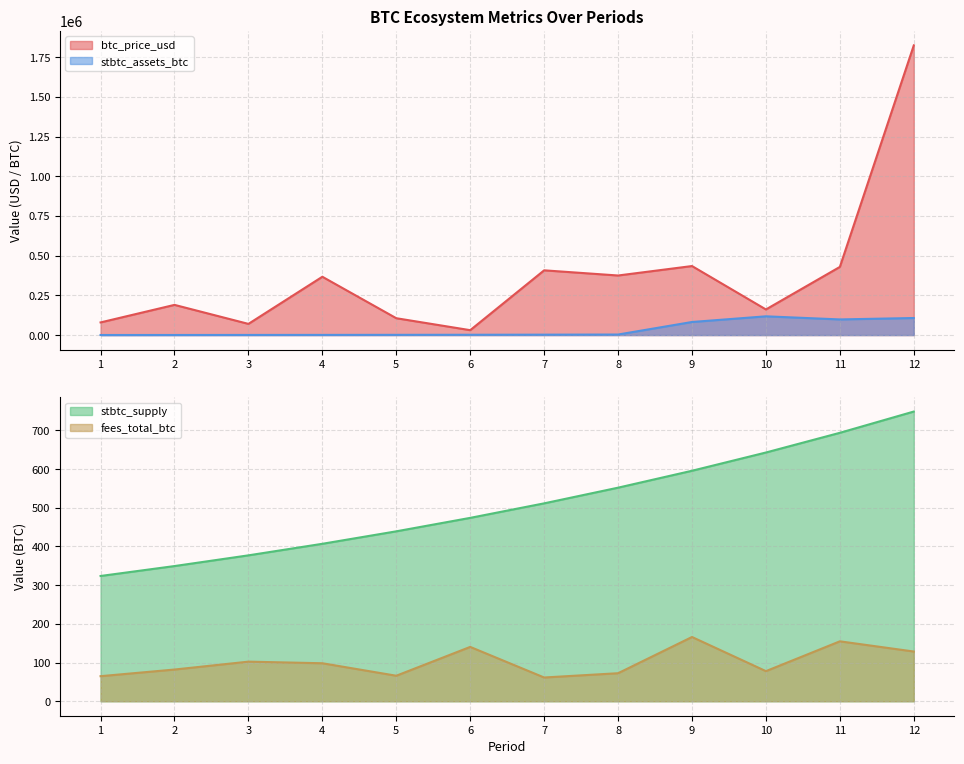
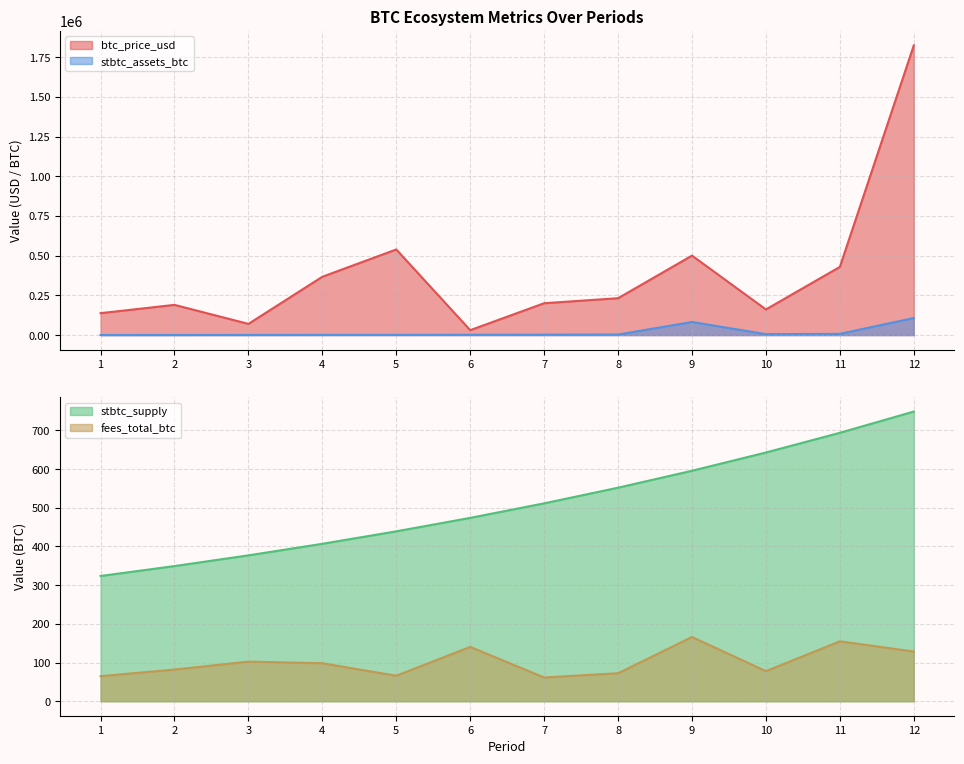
BTC Ecosystem Metrics Over Periods, btc_price_usd, 1: 80000 -> 140000
BTC Ecosystem Metrics Over Periods, btc_price_usd, 5: 110000 -> 540000
BTC Ecosystem Metrics Over Periods, btc_price_usd, 7: 410000 -> 200000
BTC Ecosystem Metrics Over Periods, btc_price_usd, 8: 380000 -> 230000
BTC Ecosystem Metrics Over Periods, btc_price_usd, 9: 430000 -> 500000
BTC Ecosystem Metrics Over Periods, stbtc_assets_btc, 10: 120000 -> 10000
BTC Ecosystem Metrics Over Periods, stbtc_assets_btc, 11: 100000 -> 10000
